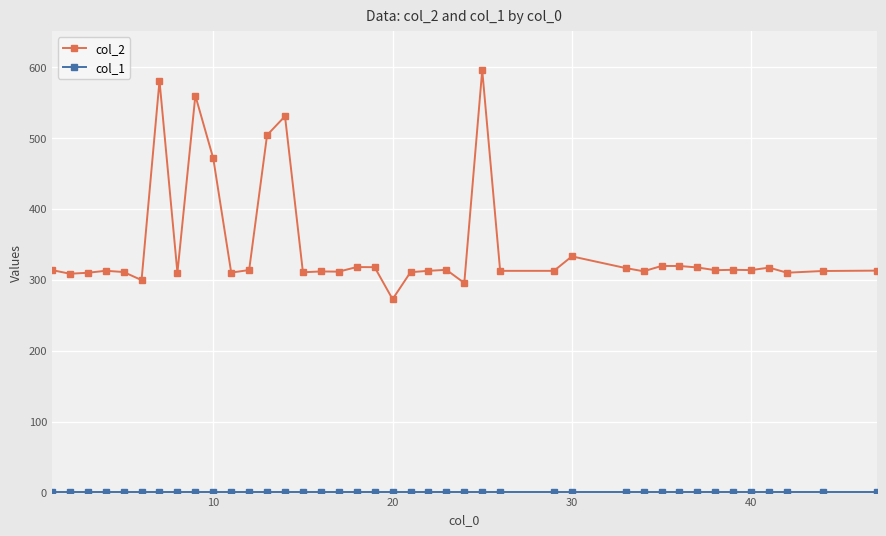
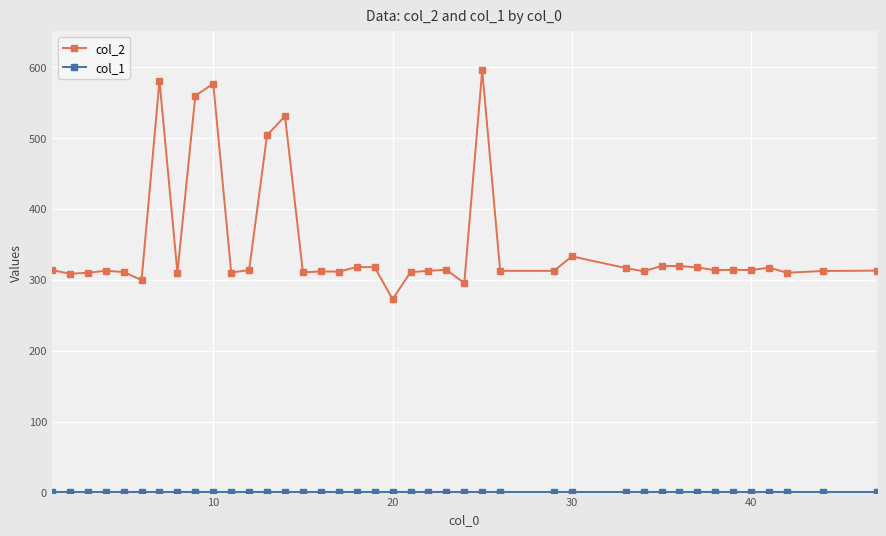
col_2, 10: 470 -> 580
